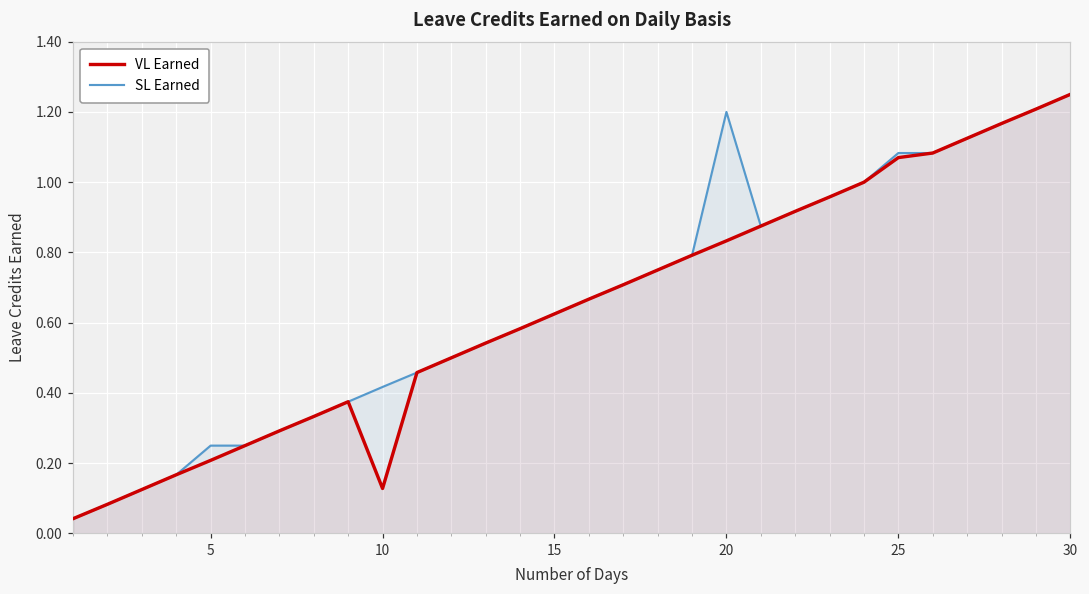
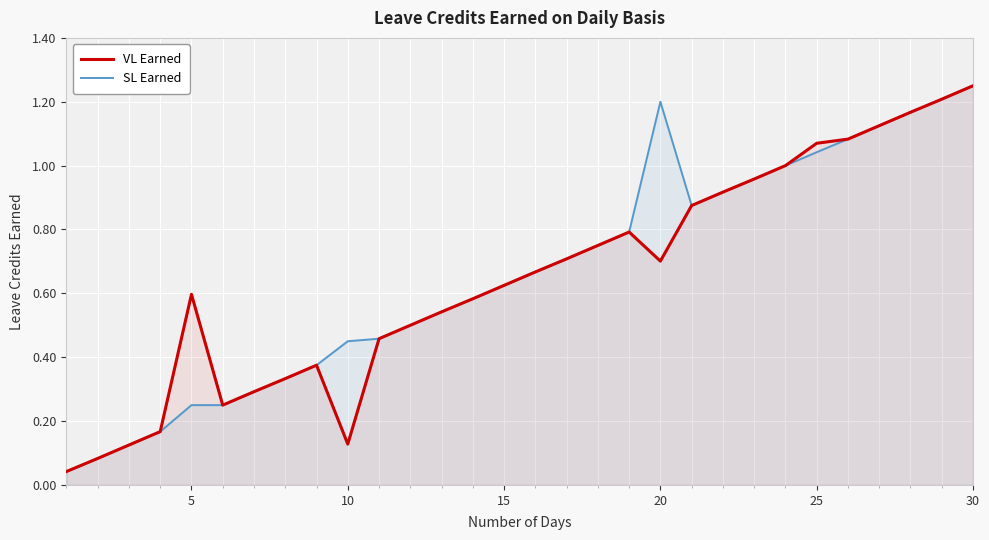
VL Earned, 5: 0.21 -> 0.60
SL Earned, 10: 0.42 -> 0.45
VL Earned, 20: 0.83 -> 0.70
SL Earned, 25: 1.08 -> 1.04
